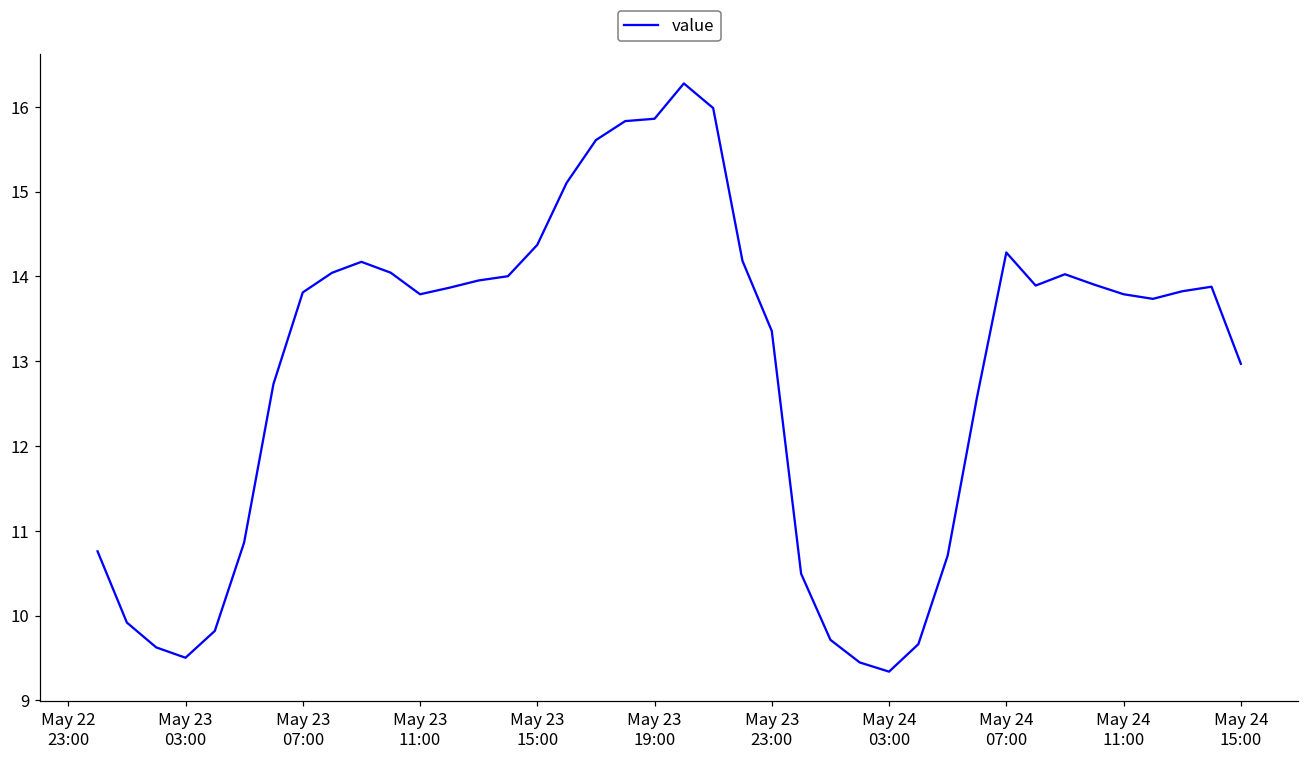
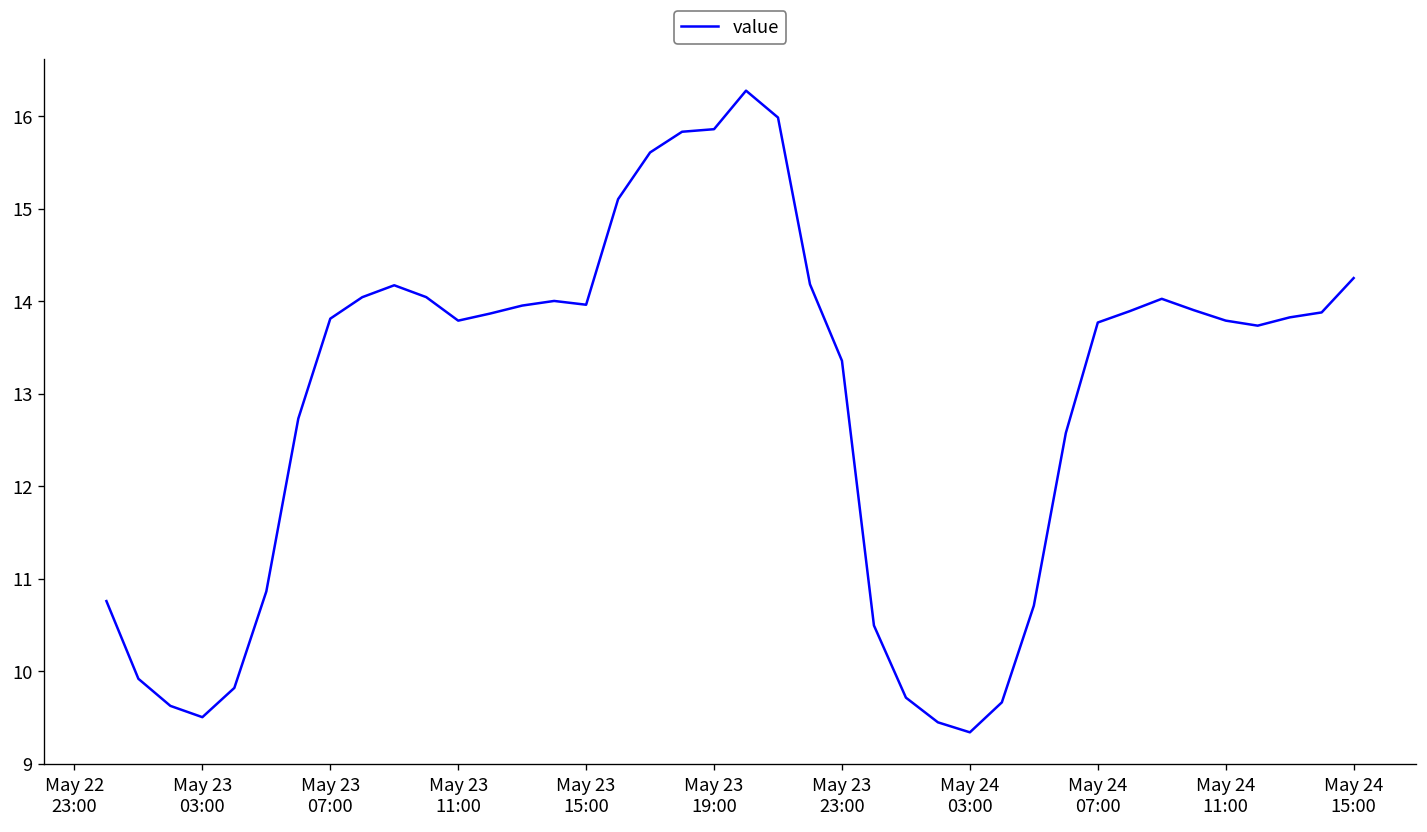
May 23 15:00: 14.4 -> 14.0
May 24 07:00: 14.3 -> 13.8
May 24 15:00: 13.0 -> 14.2
